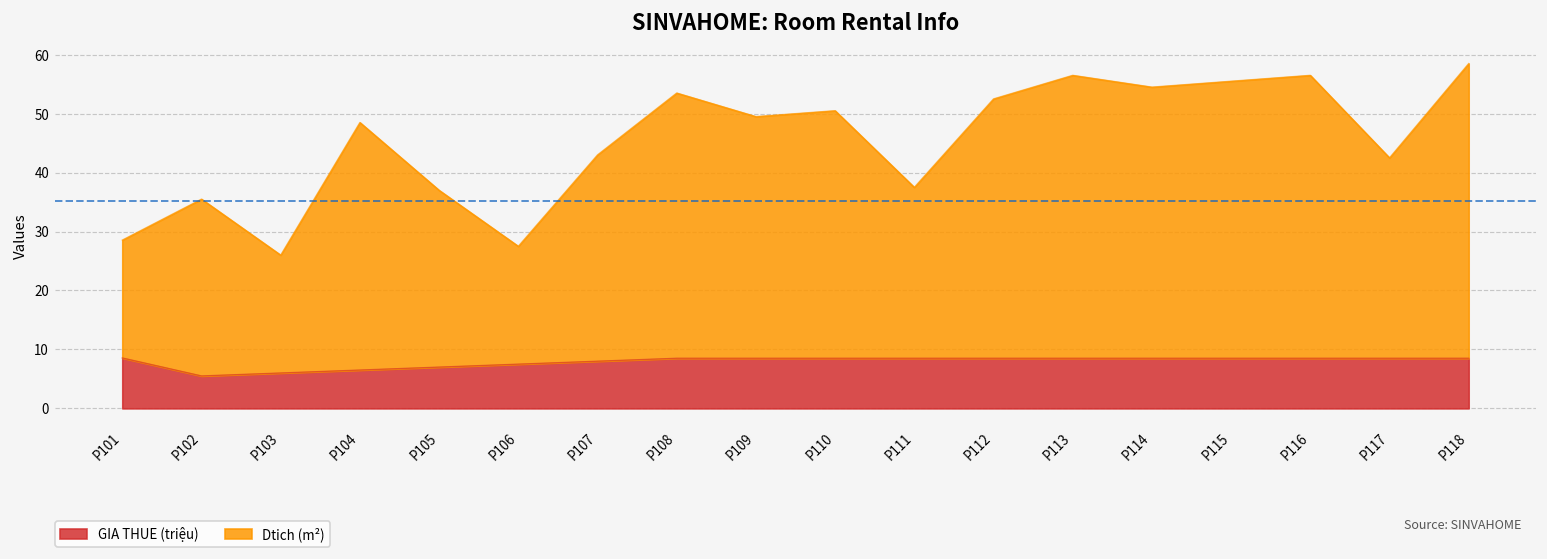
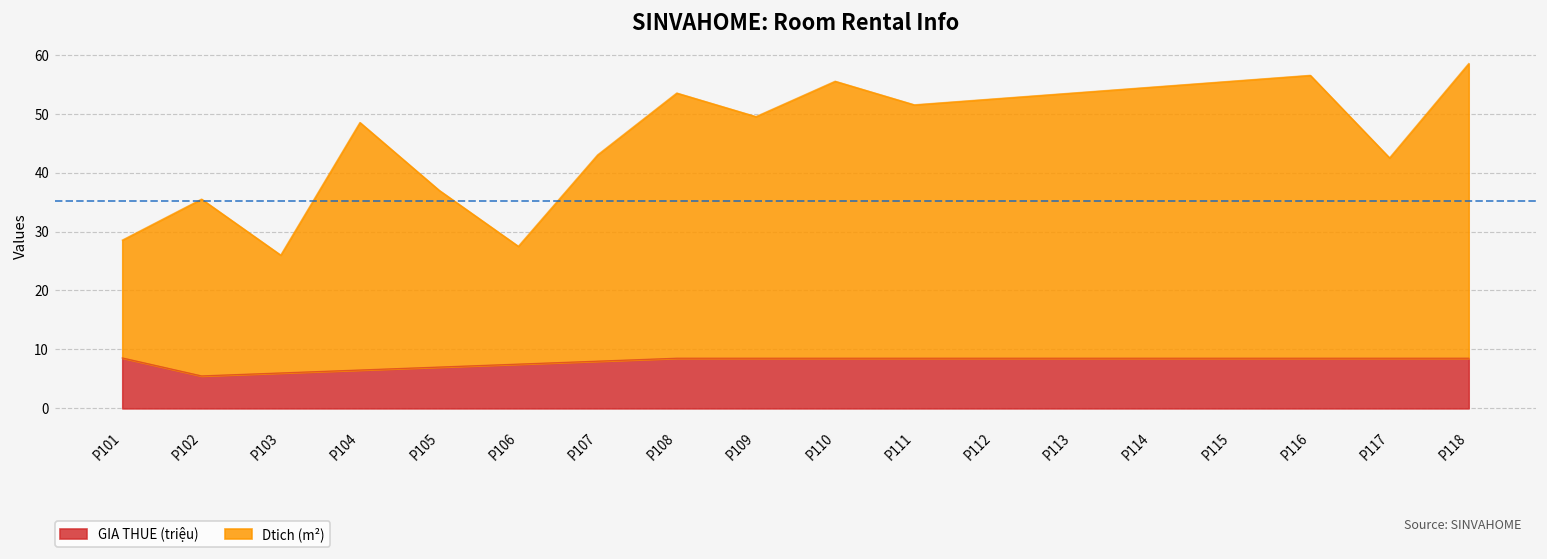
Dtich (m²), P110: 42 -> 47
Dtich (m²), P111: 29 -> 43
Dtich (m²), P113: 48 -> 45
